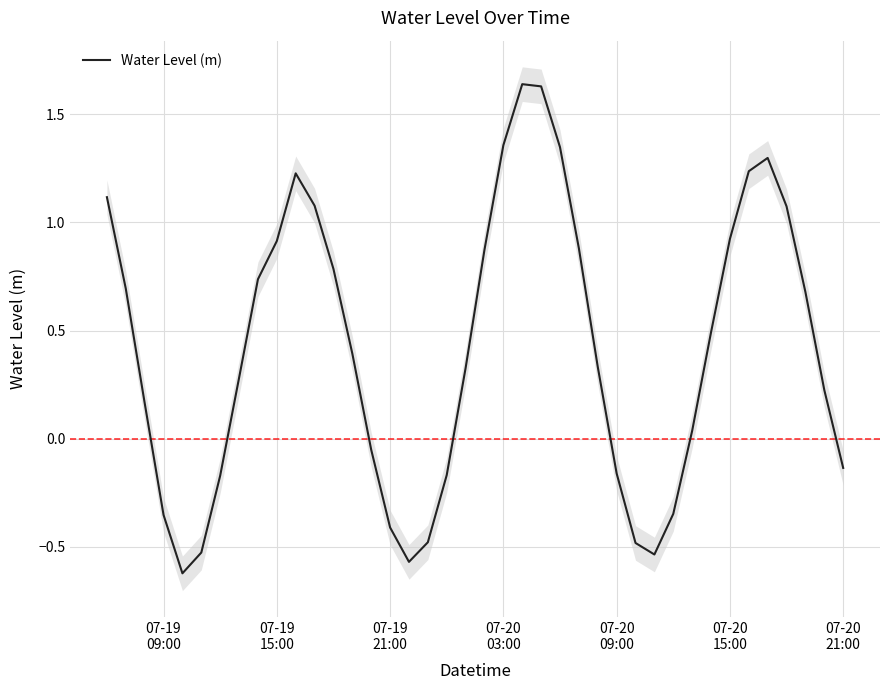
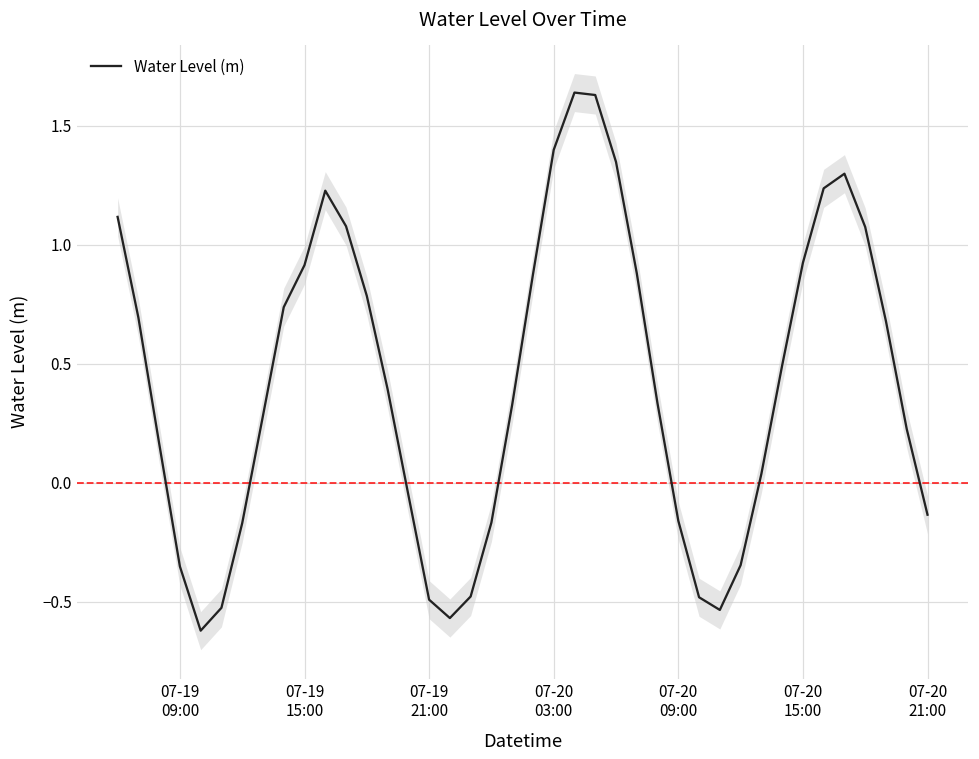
Water Level (m), 07-19 21:00: -0.41 -> -0.49
Water Level (m), 07-20 03:00: 1.36 -> 1.40
